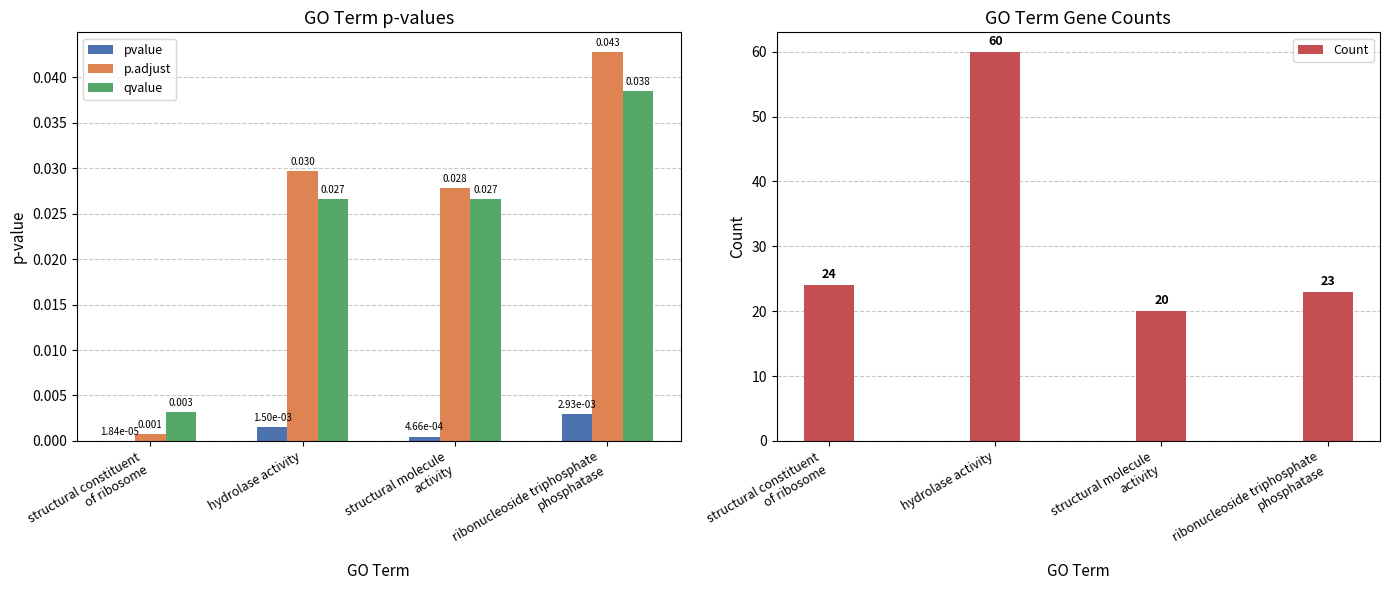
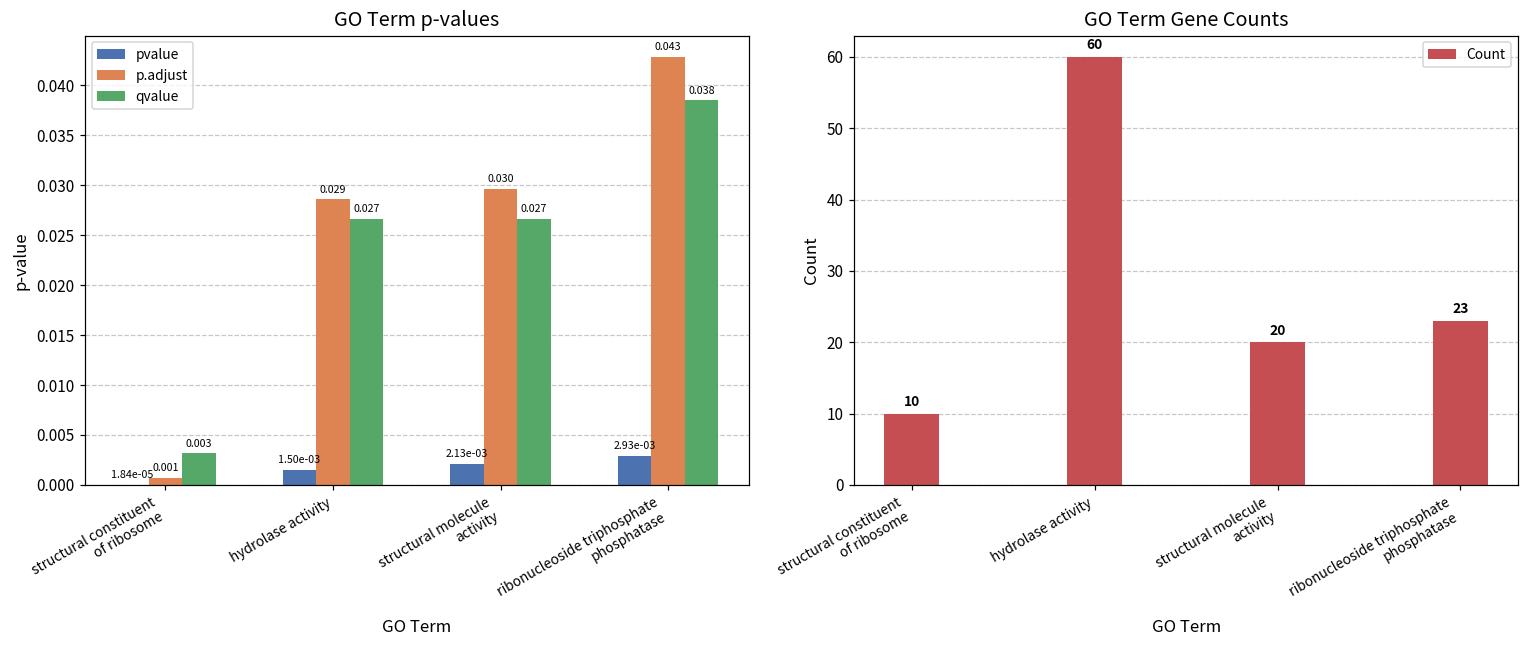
GO Term p-values, p.adjust, hydrolase activity: 0.030 -> 0.029
GO Term p-values, pvalue, structural molecule activity: 4.66e-04 -> 2.13e-03
GO Term p-values, p.adjust, structural molecule activity: 0.028 -> 0.030
GO Term Gene Counts, structural constituent of ribosome: 24 -> 10
